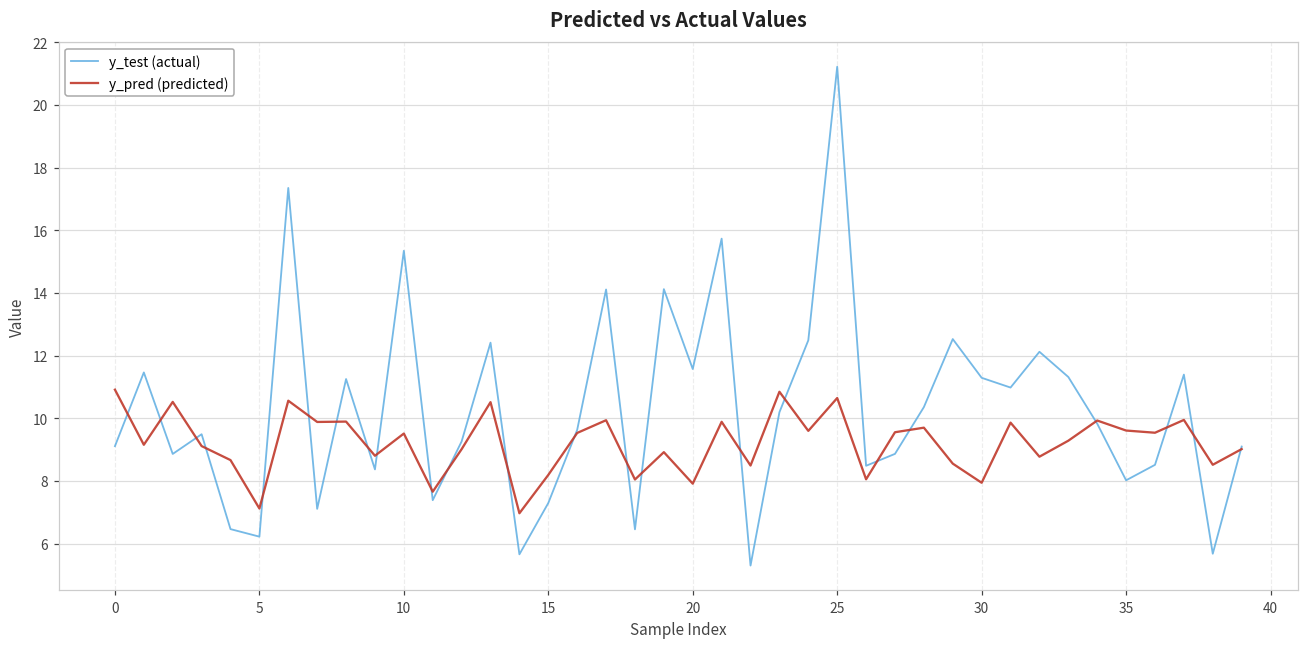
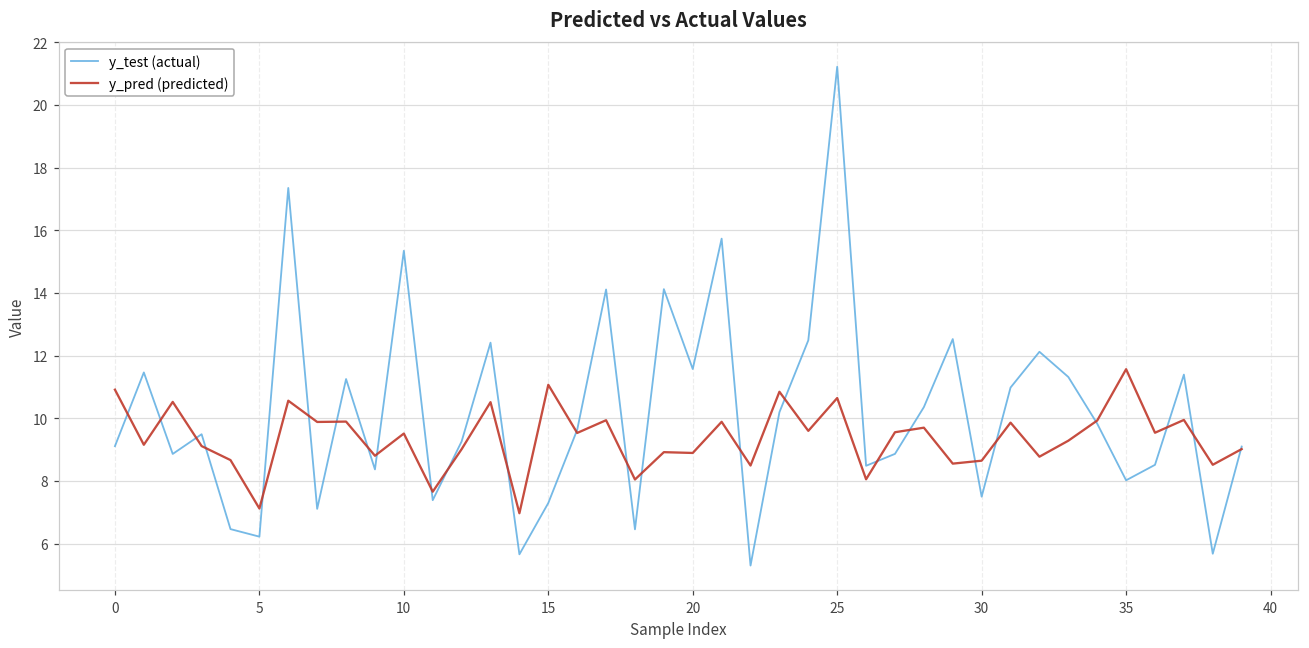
y_pred (predicted), 15: 8.2 -> 11.1
y_pred (predicted), 20: 7.9 -> 8.9
y_test (actual), 30: 11.3 -> 7.5
y_pred (predicted), 30: 7.9 -> 8.6
y_pred (predicted), 35: 9.6 -> 11.6
